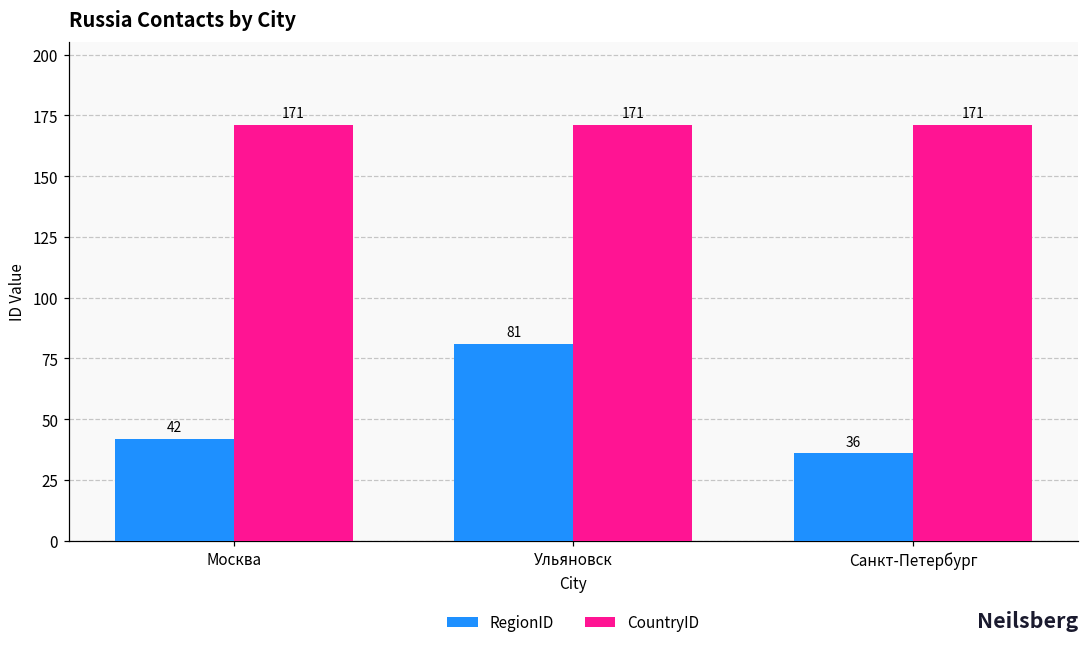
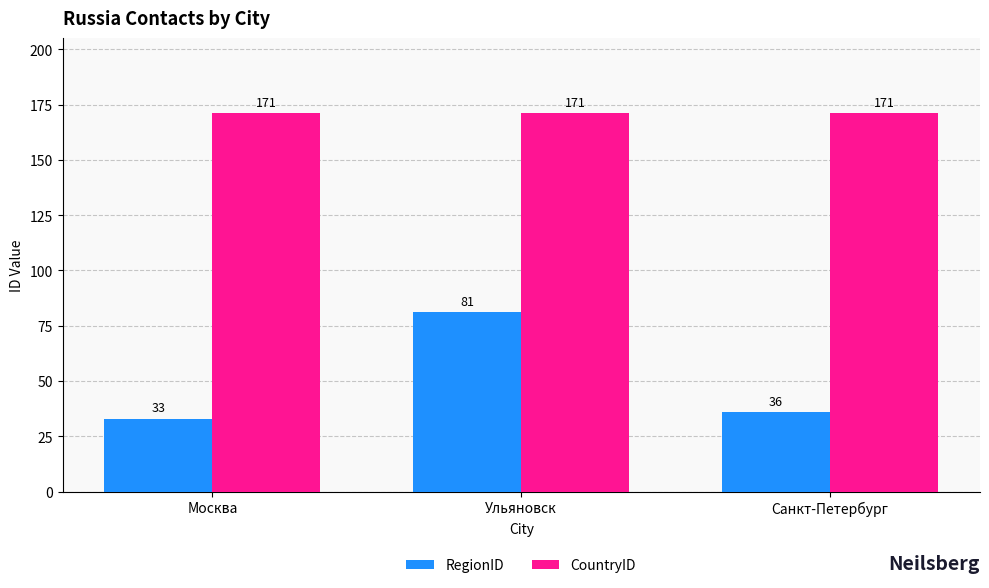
RegionID, Москва: 42 -> 33
